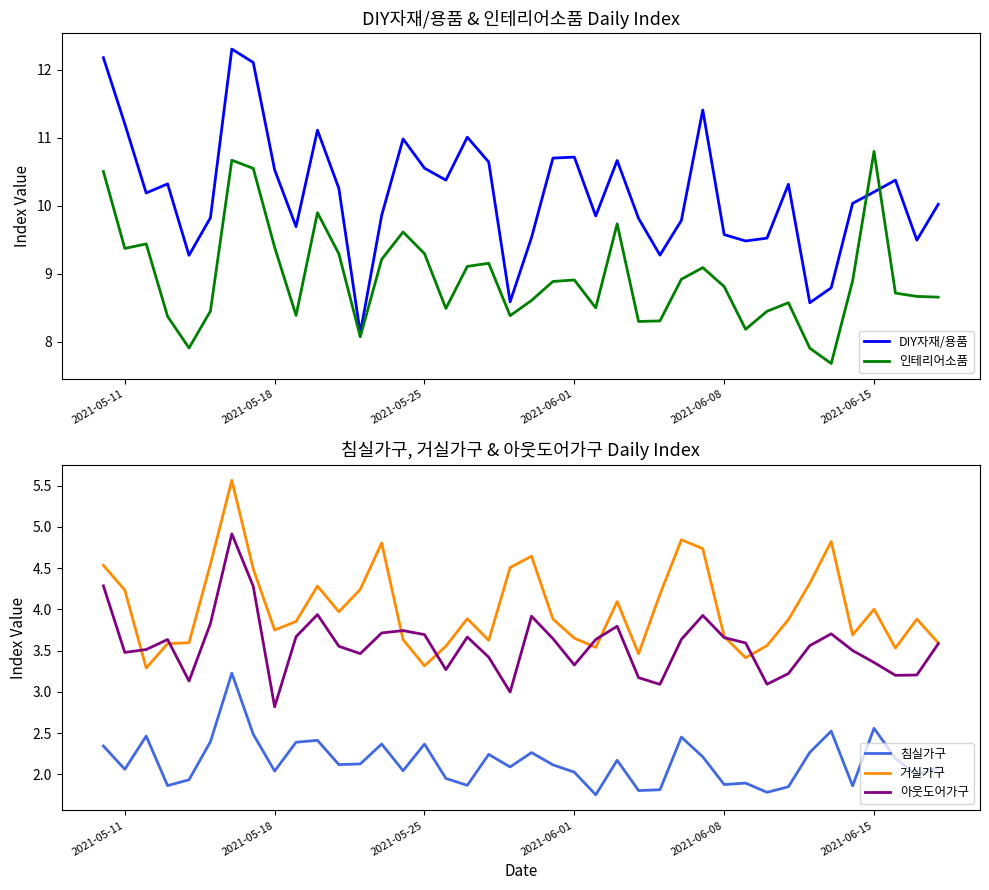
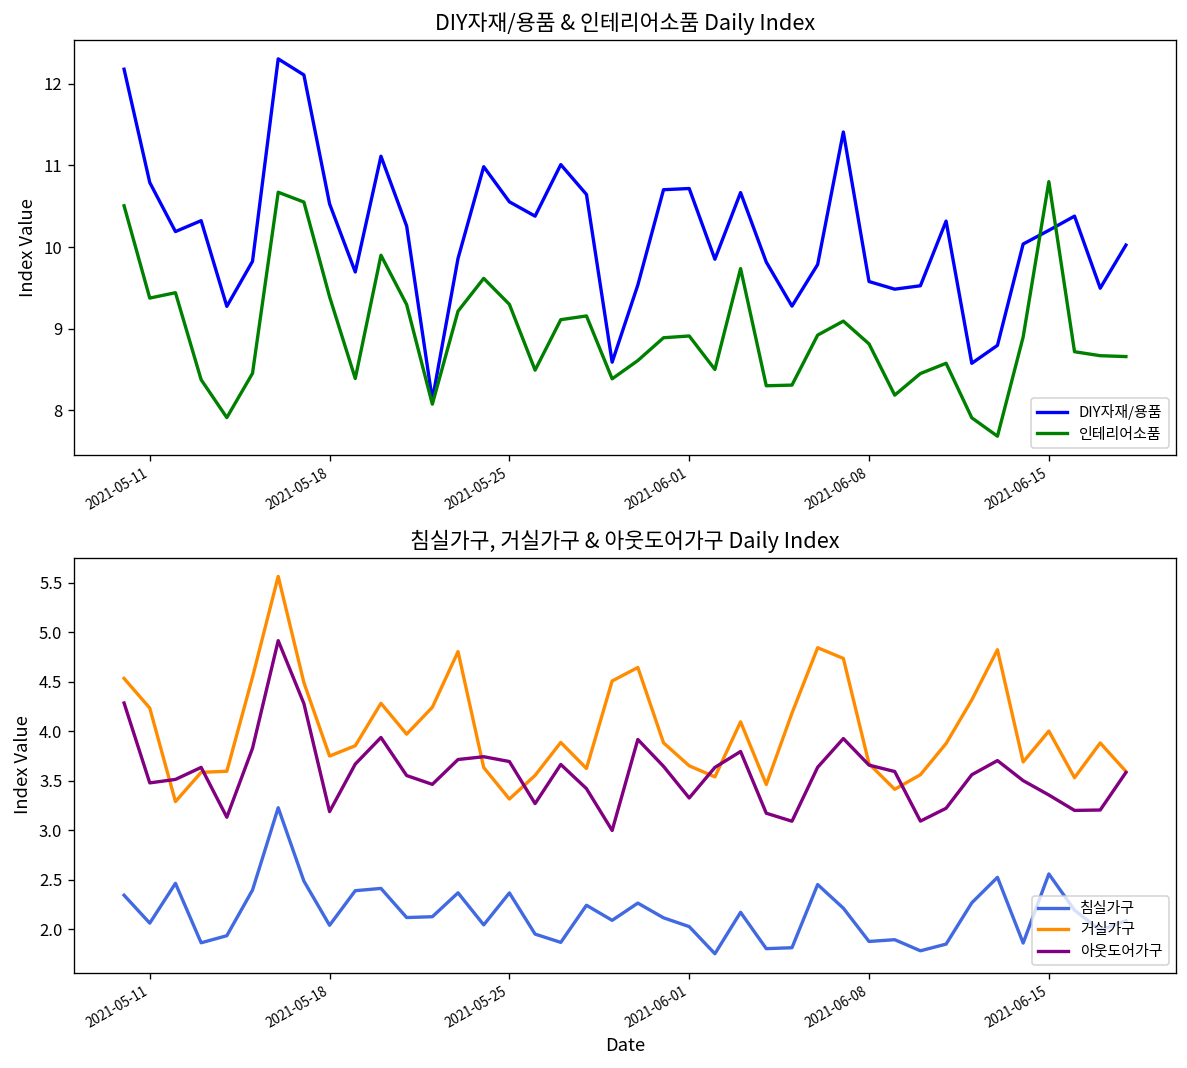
DIY자재/용품 & 인테리어소품 Daily Index, DIY자재/용품, 2021-05-11: 11.2 -> 10.8
침실가구, 거실가구 & 아웃도어가구 Daily Index, 아웃도어가구, 2021-05-18: 2.8 -> 3.2
